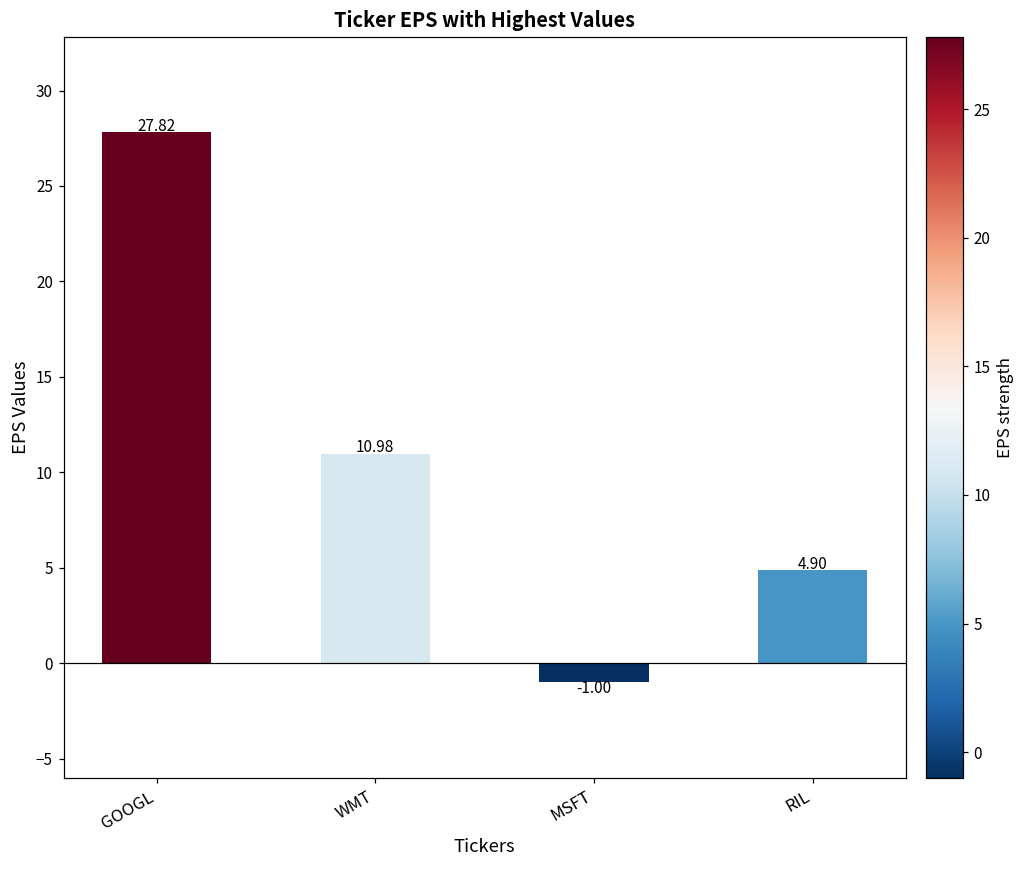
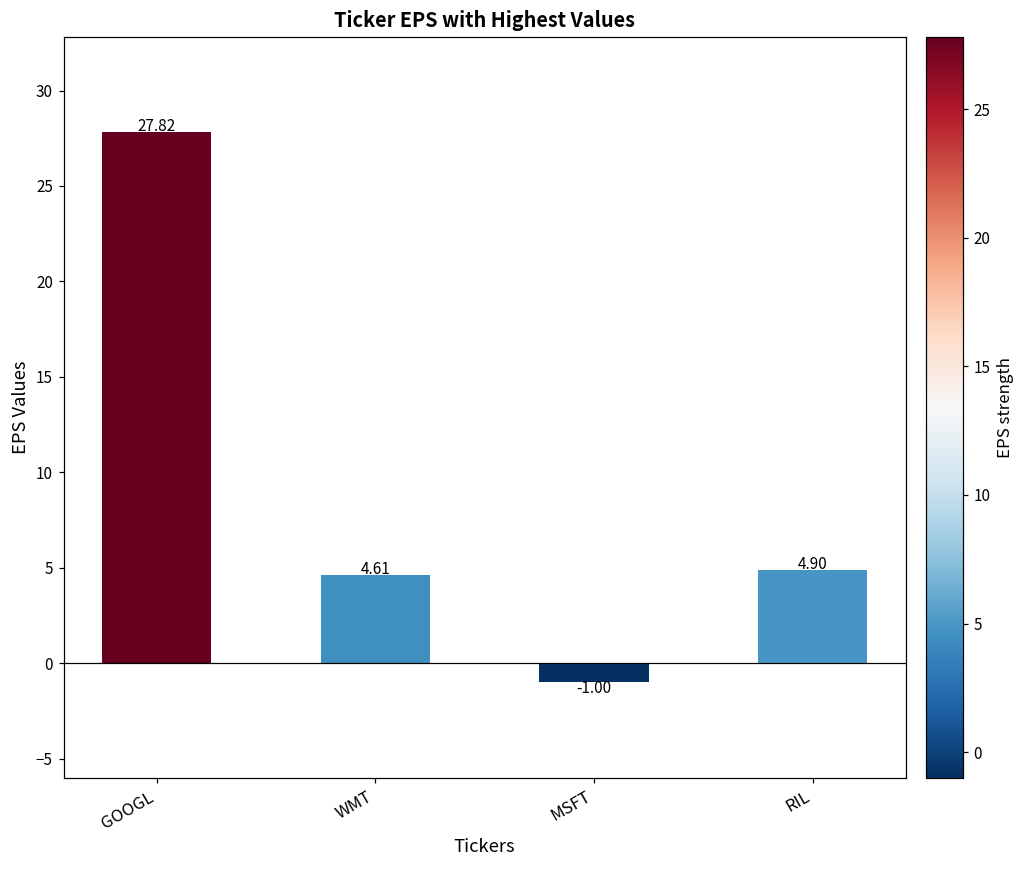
WMT: 10.98 -> 4.61
